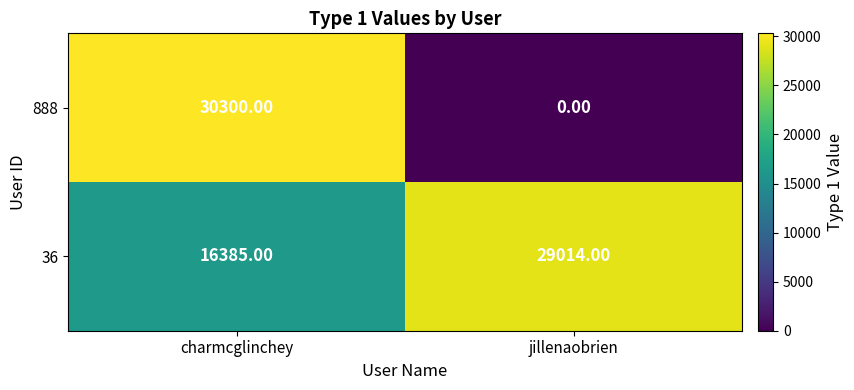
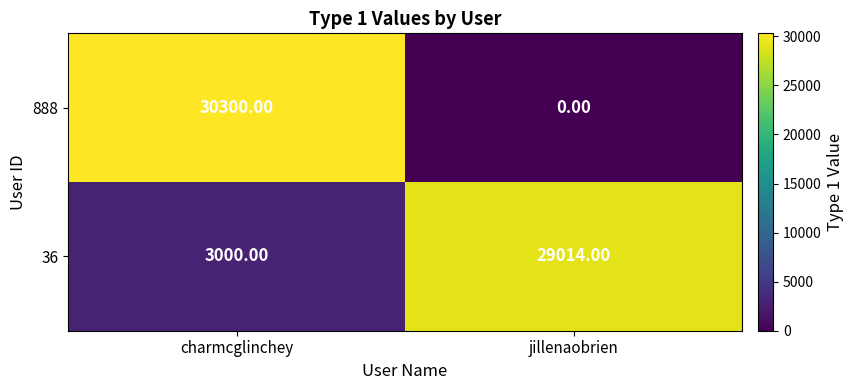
36, charmcglinchey: 16385.00 -> 3000.00
